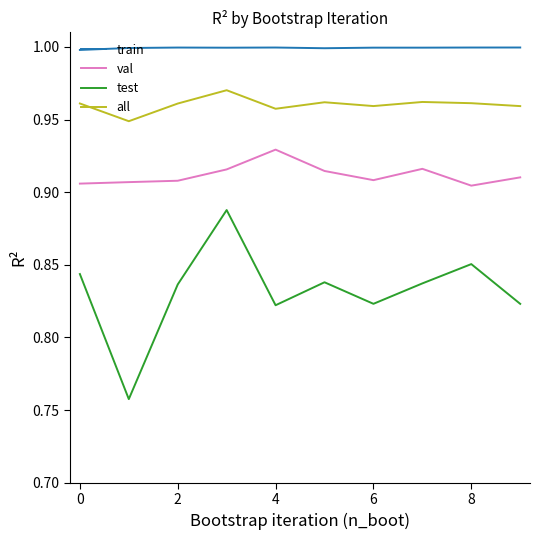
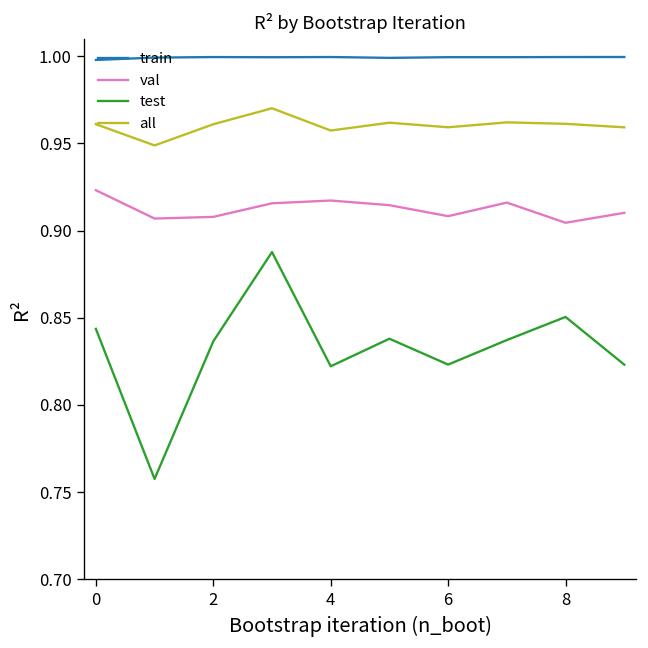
val, 0: 0.906 -> 0.923
val, 4: 0.929 -> 0.917
